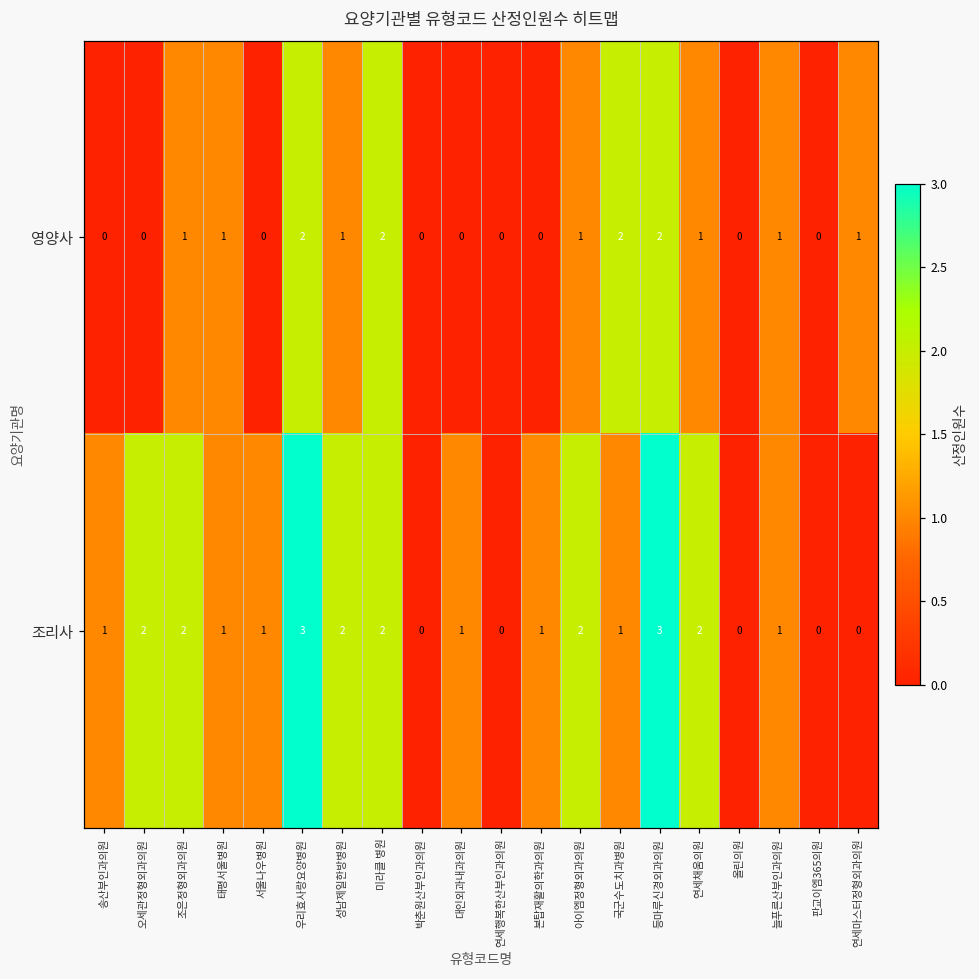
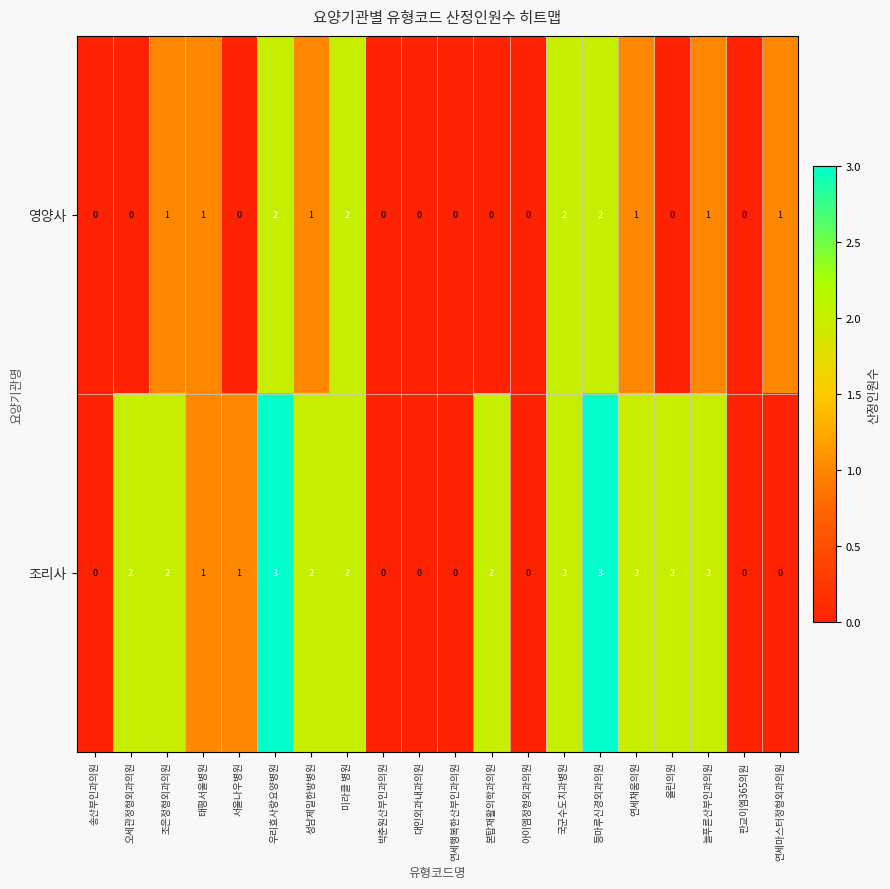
영양사, 아이엠정형외과의원: 1 -> 0
조리사, 송산부인과의원: 1 -> 0
조리사, 대인외과내과의원: 1 -> 0
조리사, 본탑재활의학과의원: 1 -> 2
조리사, 아이엠정형외과의원: 2 -> 0
조리사, 국군수도치과병원: 1 -> 2
조리사, 올린의원: 0 -> 2
조리사, 늘푸른산부인과의원: 1 -> 2
